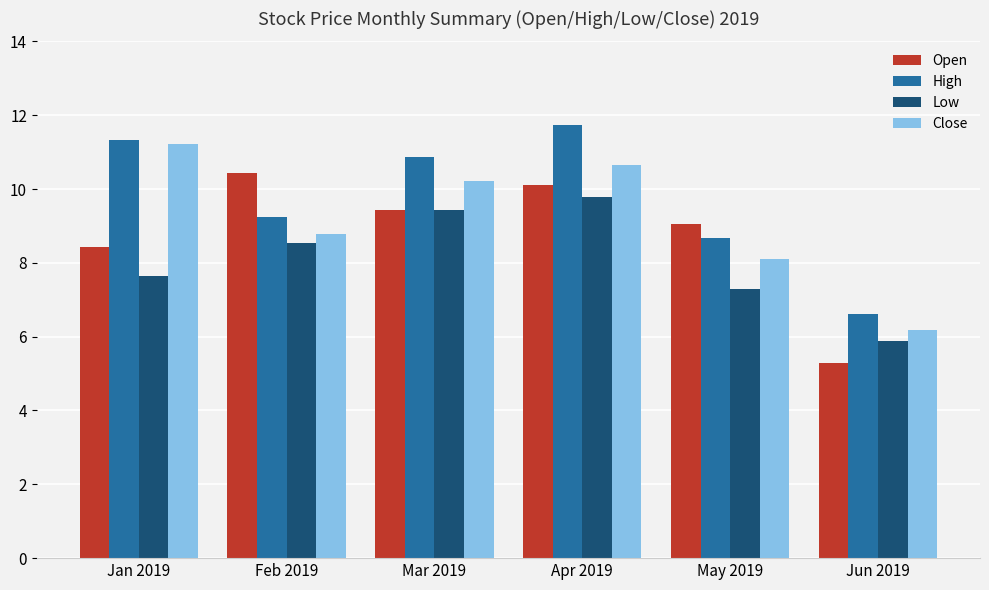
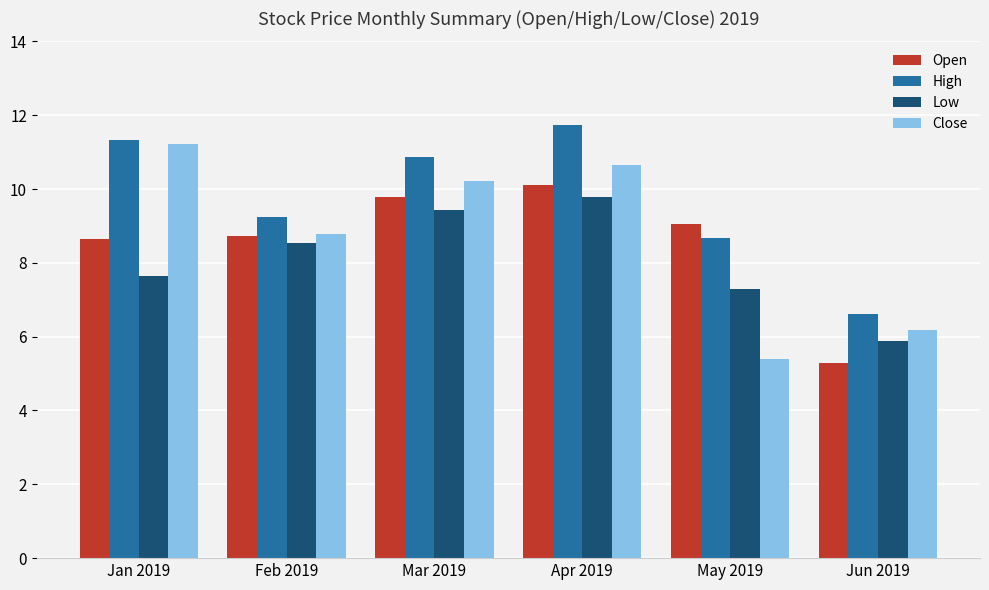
Open, Jan 2019: 8.4 -> 8.7
Open, Feb 2019: 10.4 -> 8.7
Open, Mar 2019: 9.4 -> 9.8
Close, May 2019: 8.1 -> 5.4
